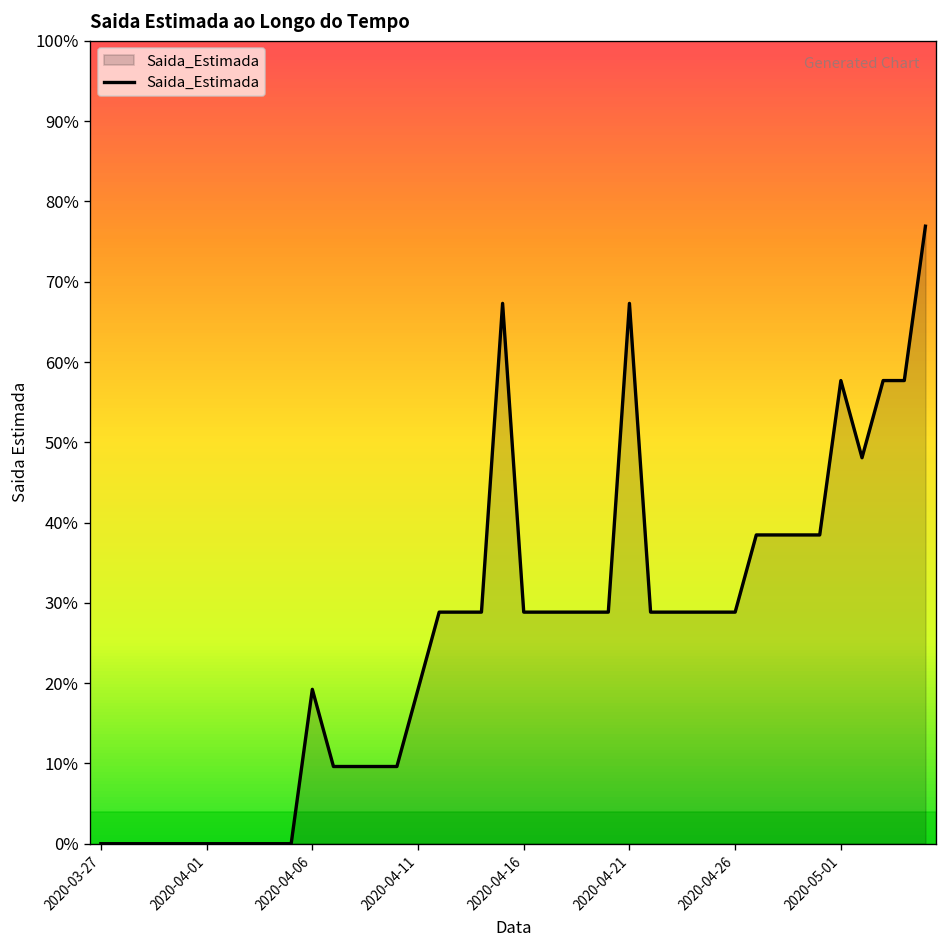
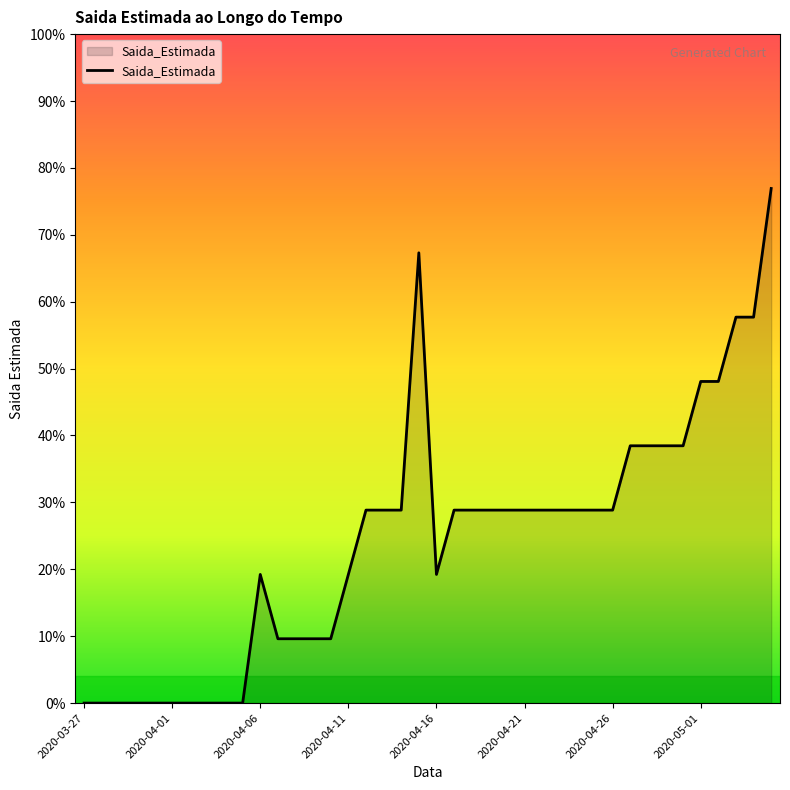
2020-04-16: 29% -> 19%
2020-04-21: 67% -> 29%
2020-05-01: 58% -> 48%
